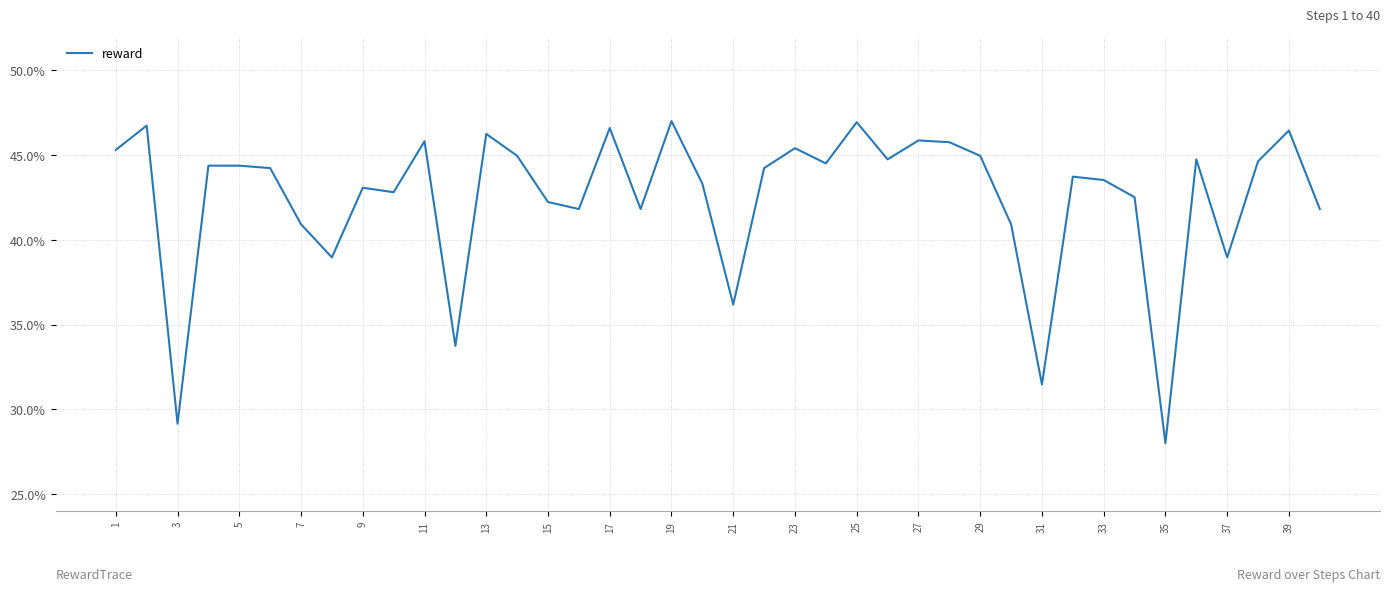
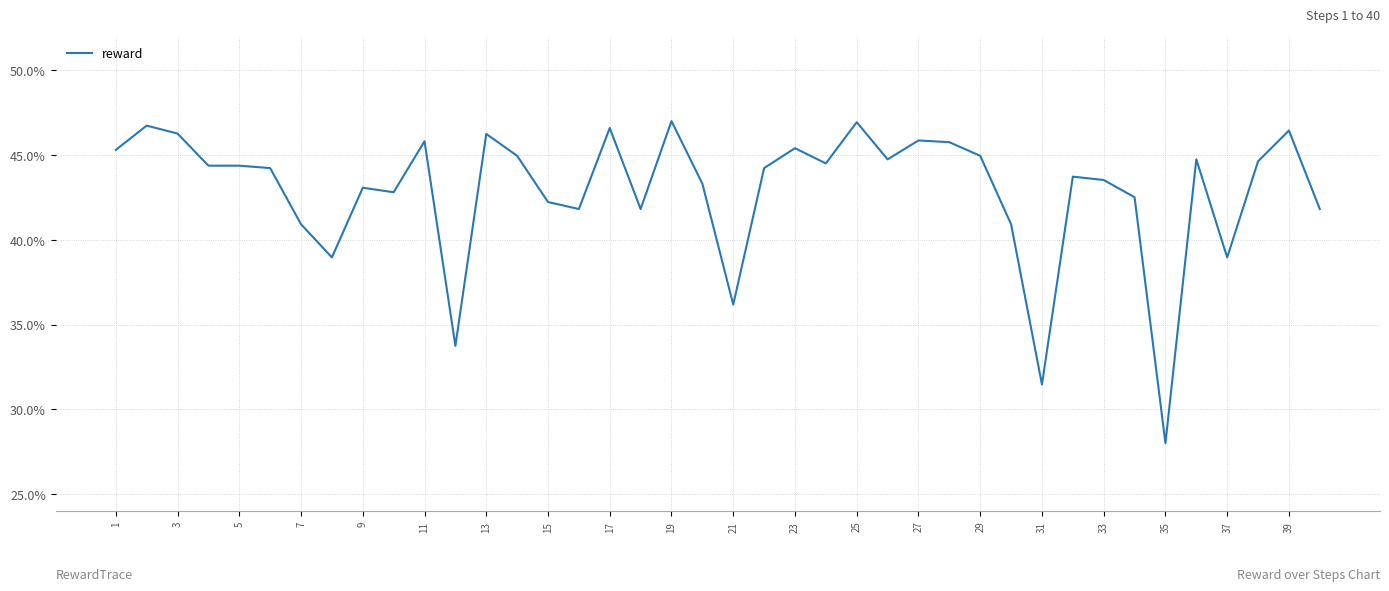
3: 29.2% -> 46.3%
